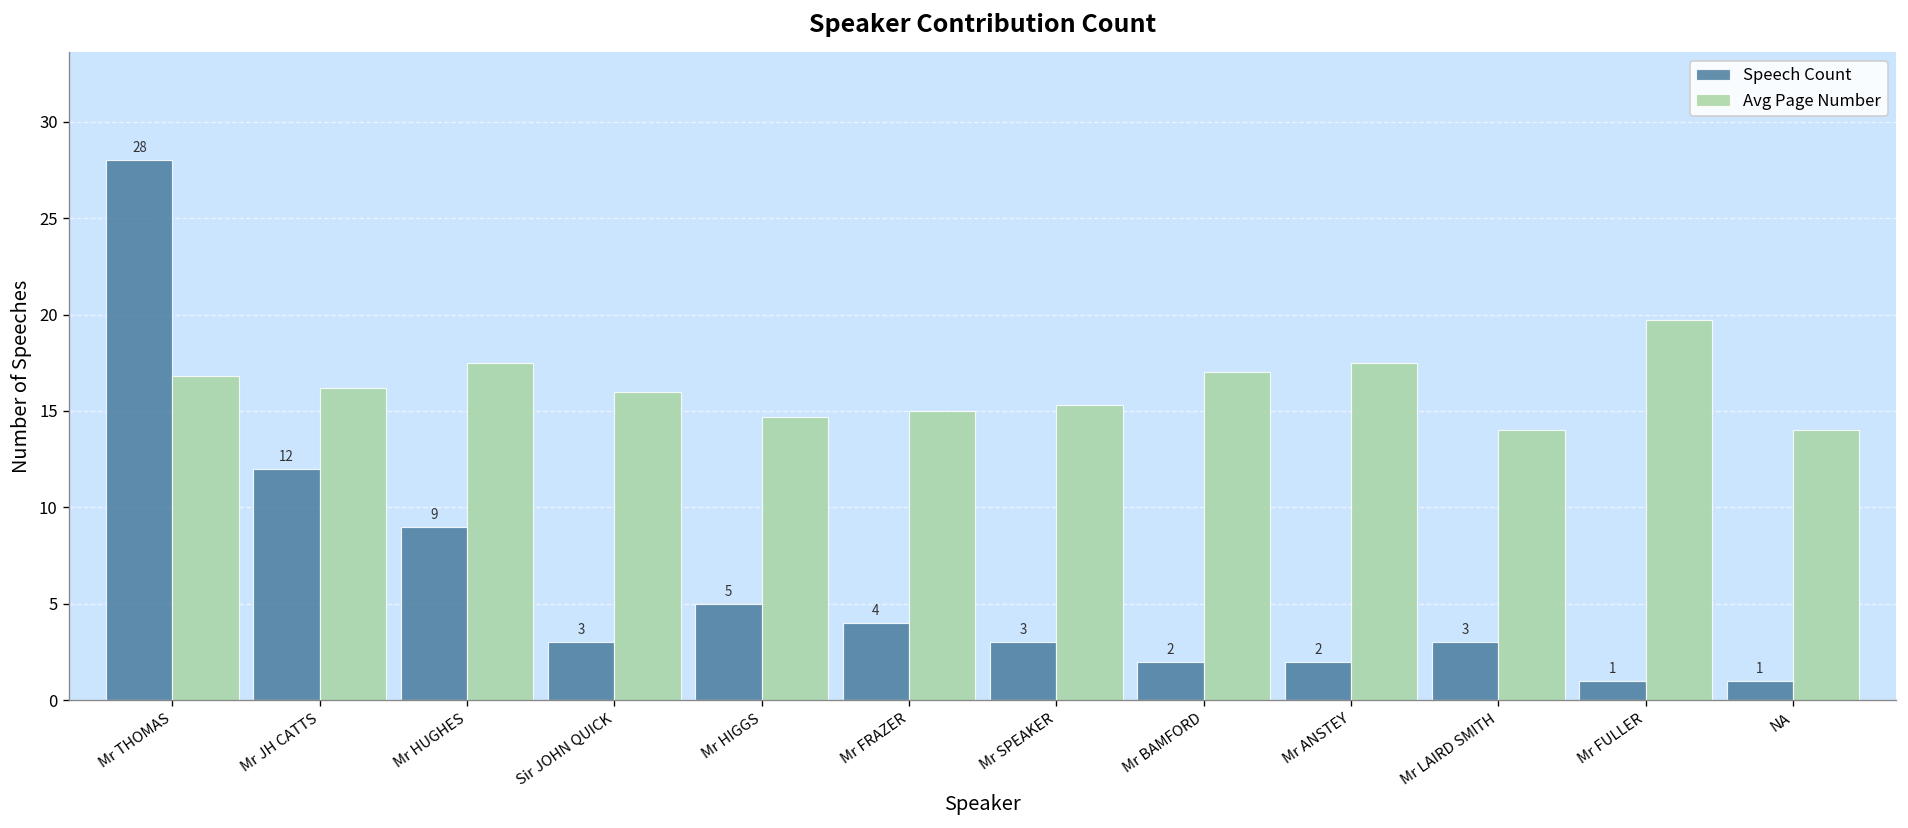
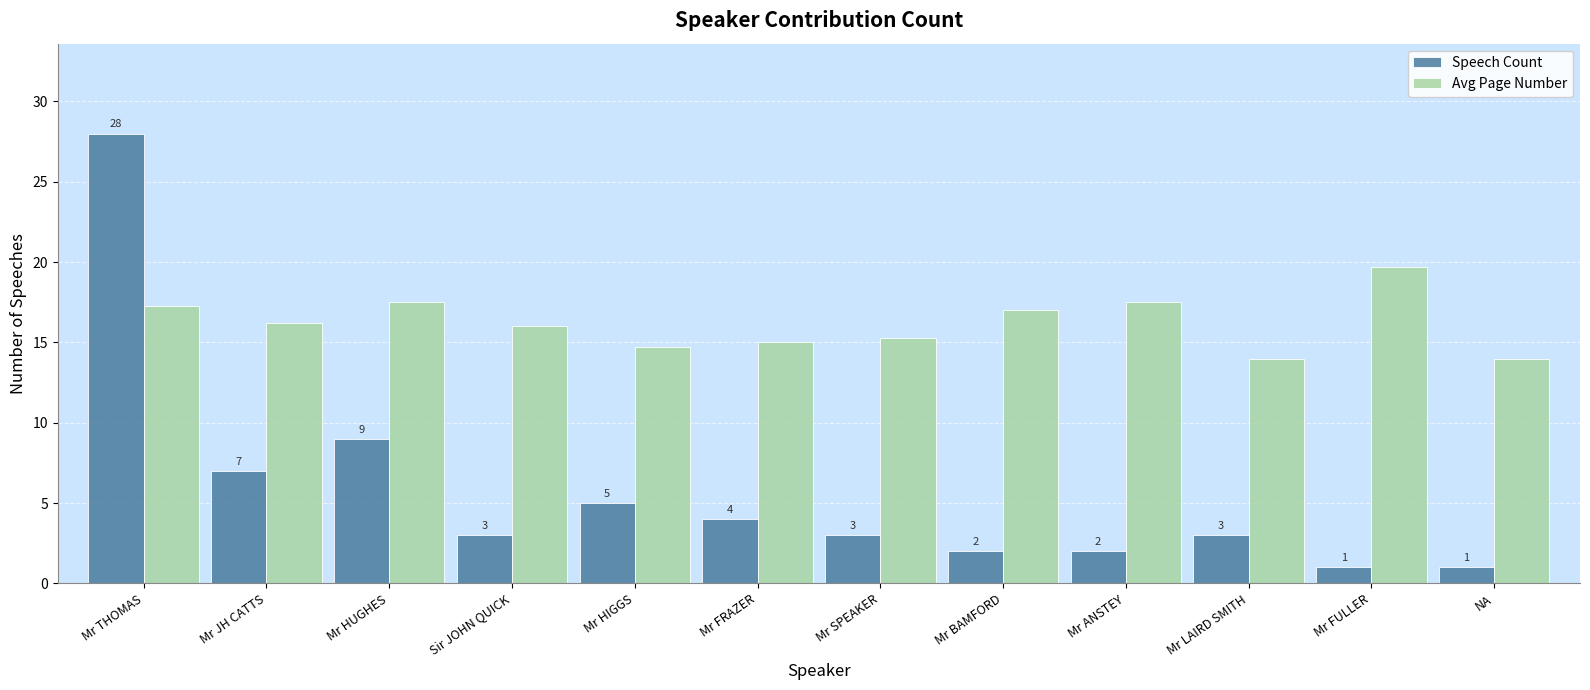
Avg Page Number, Mr THOMAS: 16.8 -> 17.3
Speech Count, Mr JH CATTS: 12 -> 7
